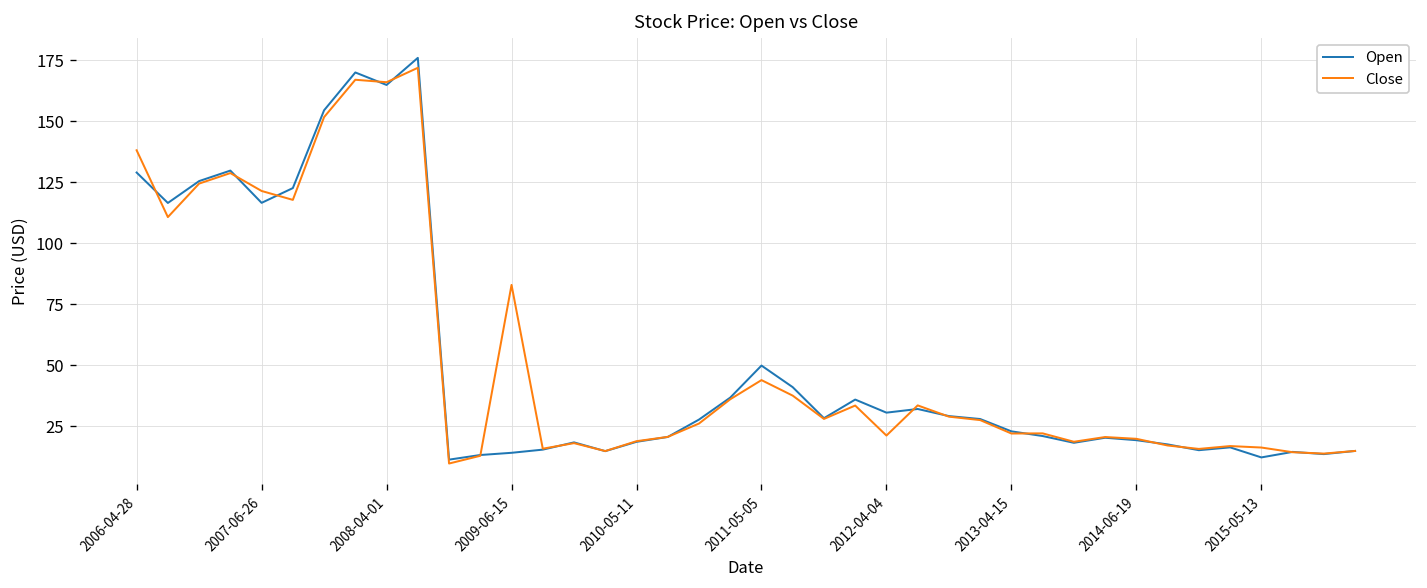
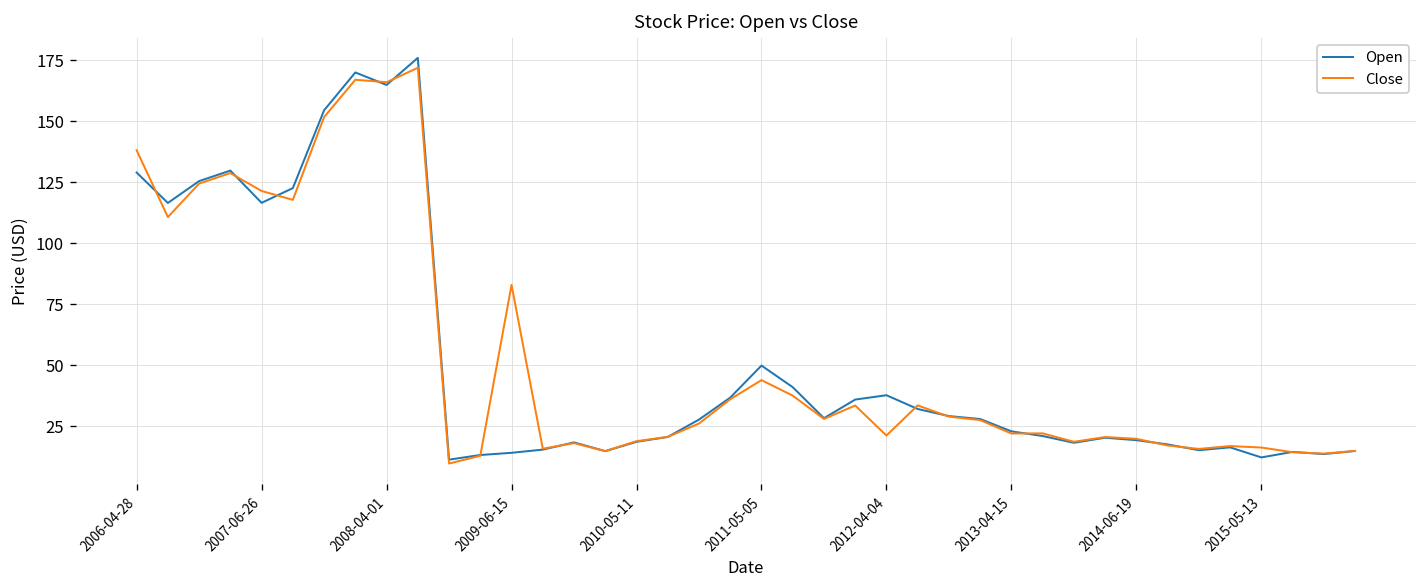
Open, 2012-04-04: 31 -> 38
